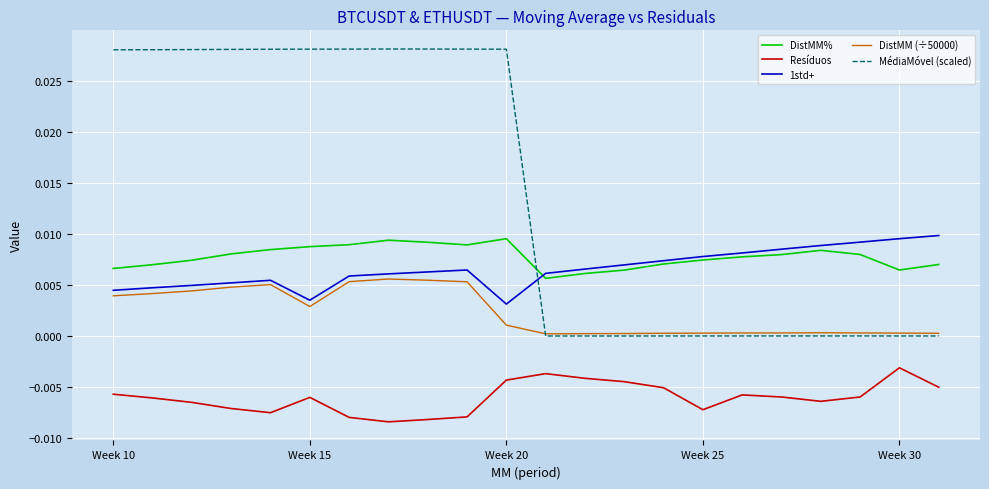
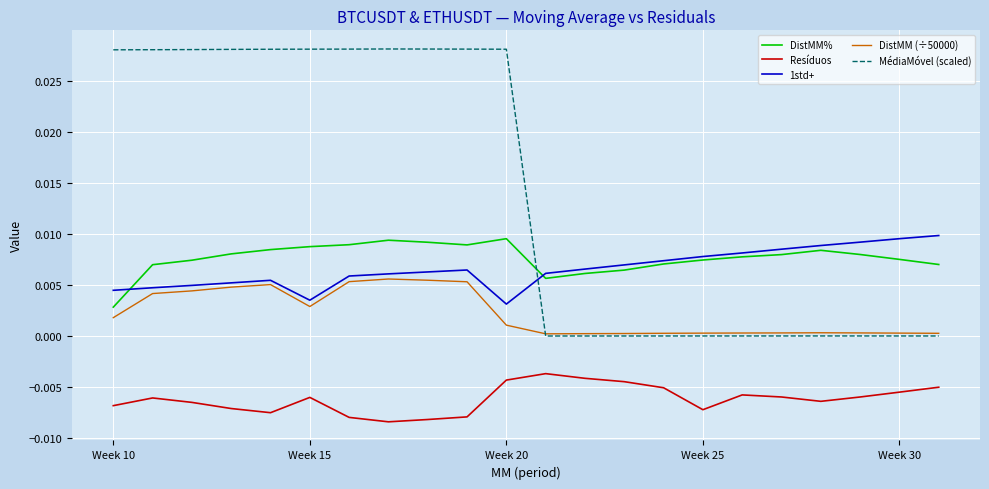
DistMM%, Week 10: 0.0066 -> 0.0028
Resíduos, Week 10: -0.0057 -> -0.0068
DistMM (÷50000), Week 10: 0.0039 -> 0.0018
DistMM%, Week 30: 0.0065 -> 0.0075
Resíduos, Week 30: -0.0031 -> -0.0055
